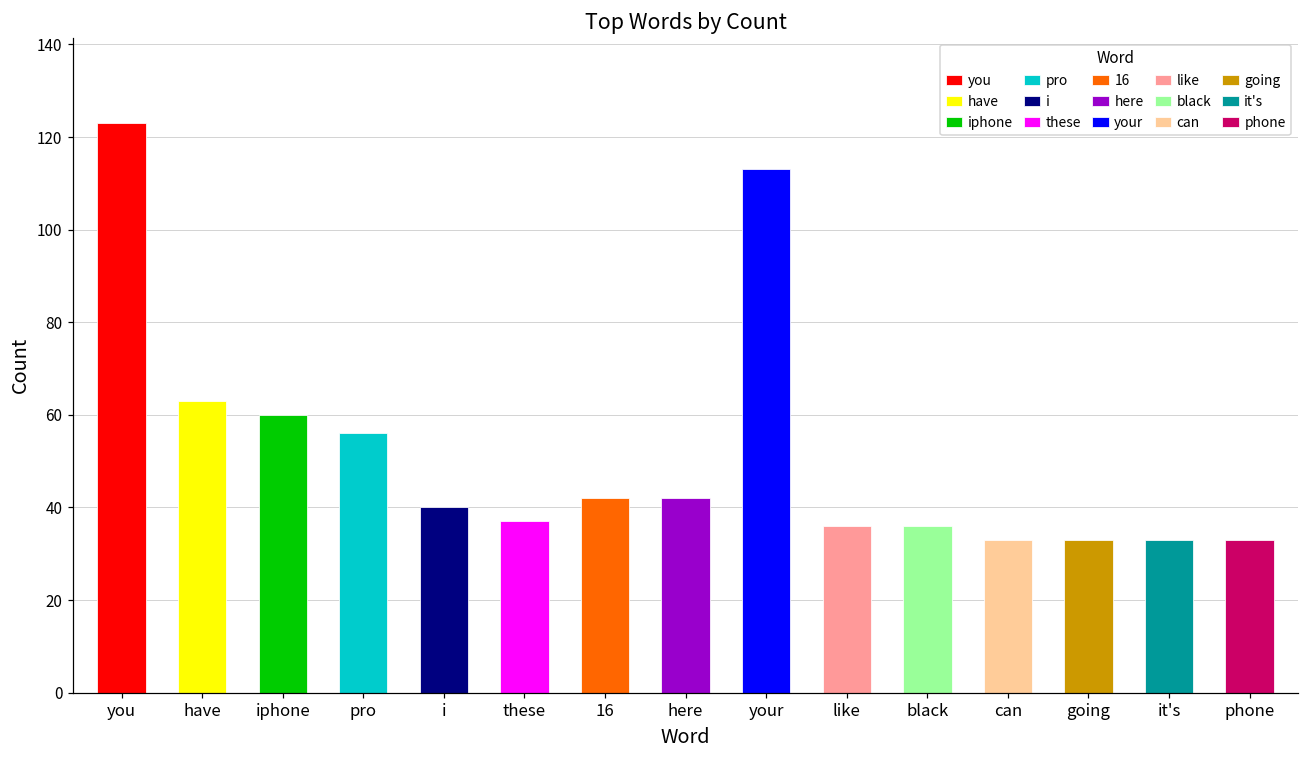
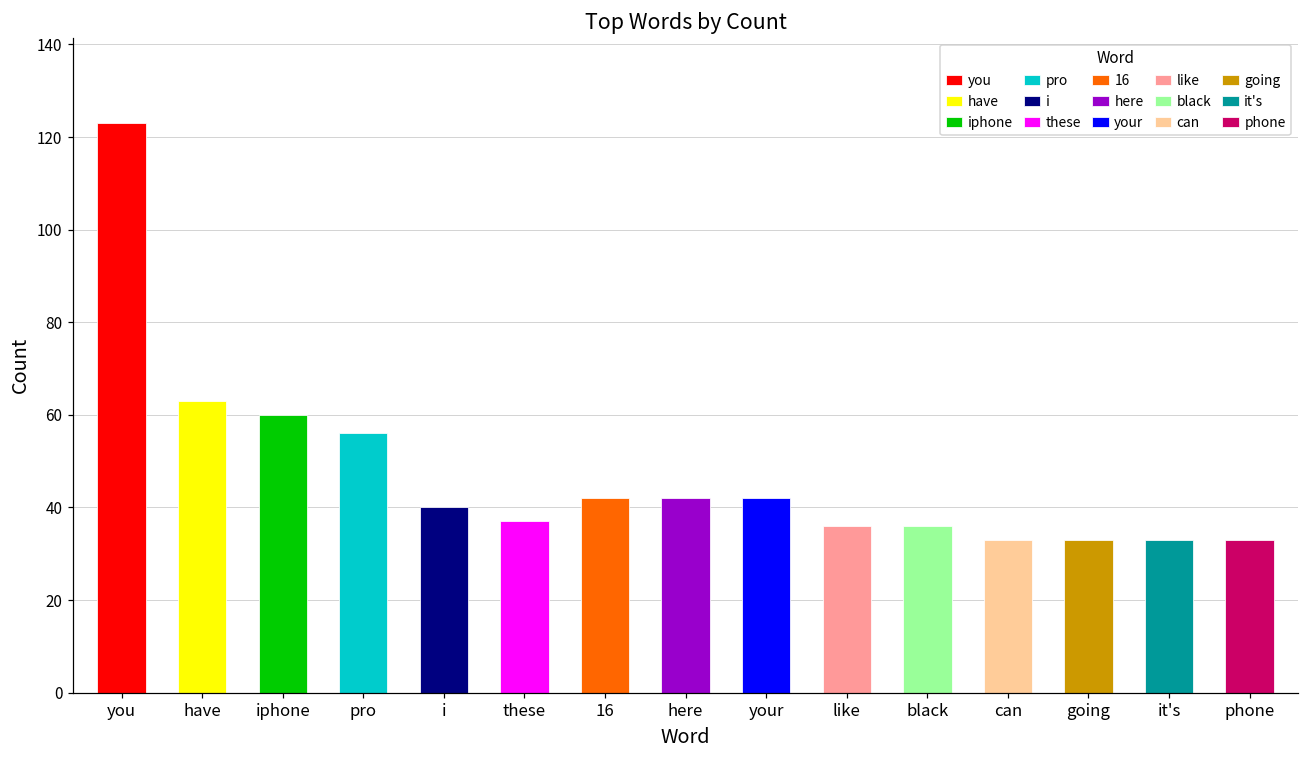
your: 113 -> 42
